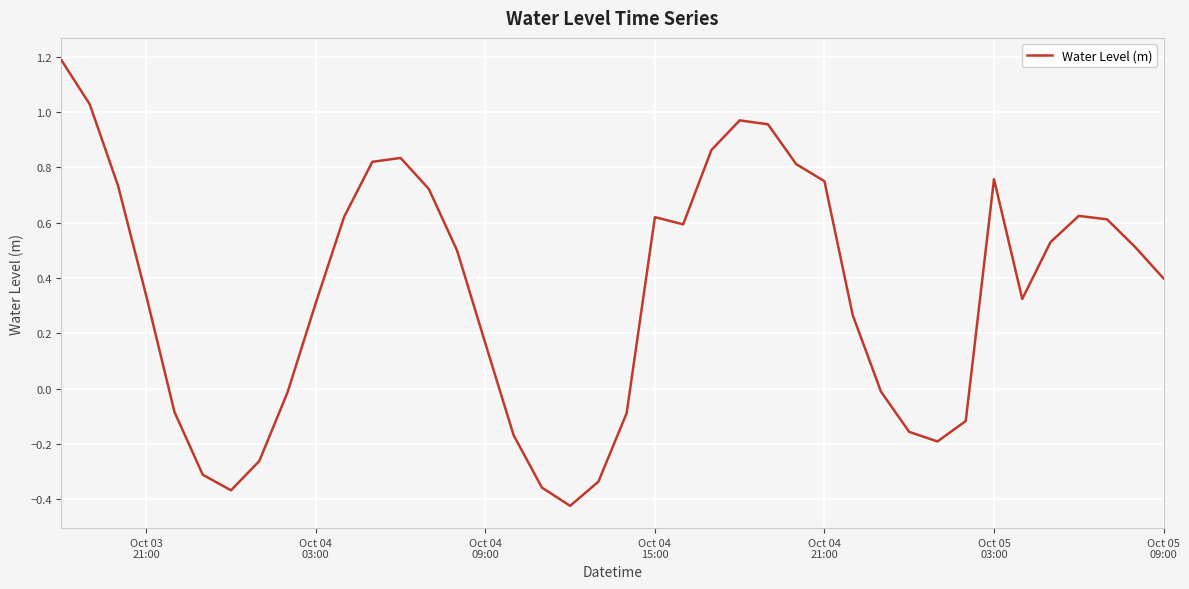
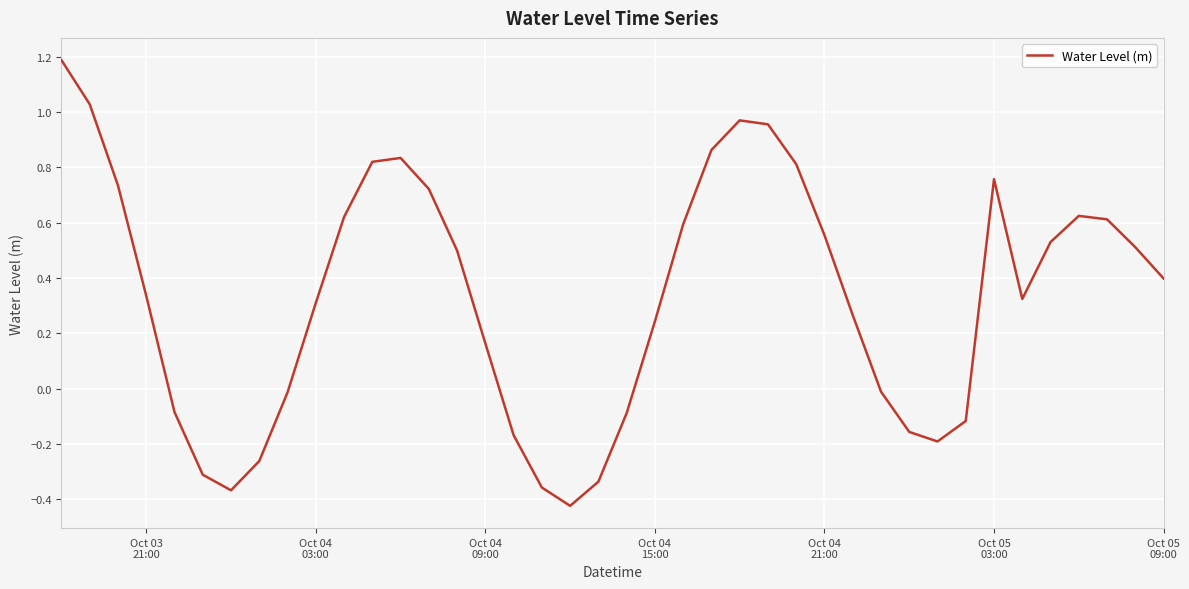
Oct 04 15:00: 0.62 -> 0.24
Oct 04 21:00: 0.75 -> 0.55
